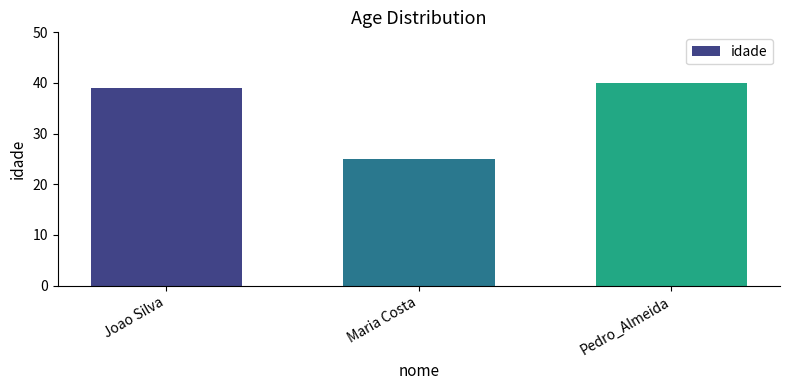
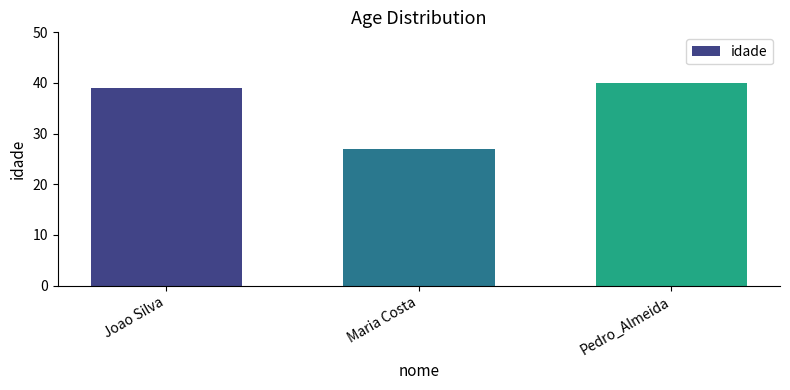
Maria Costa: 25 -> 27
